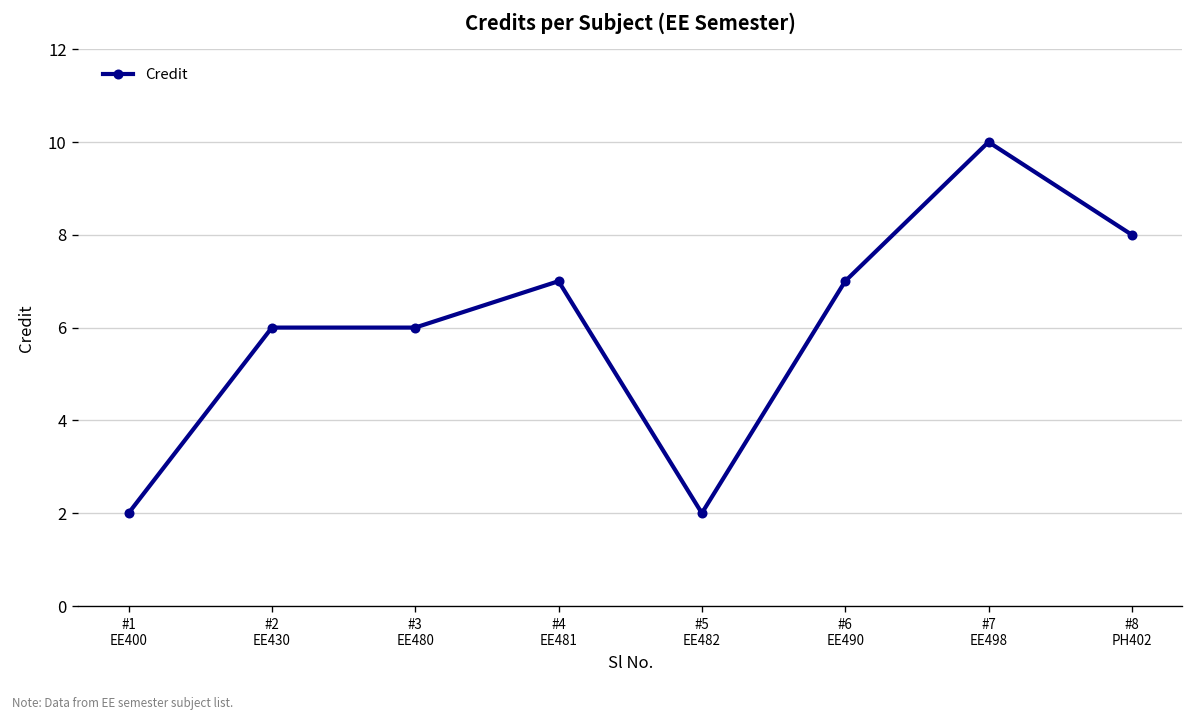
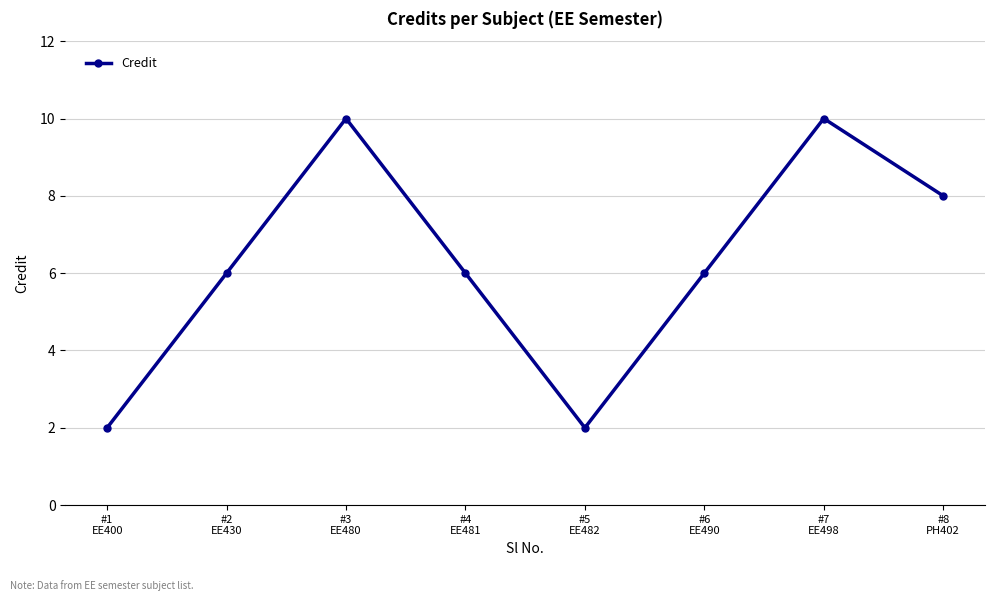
#3 EE480: 6 -> 10
#4 EE481: 7 -> 6
#6 EE490: 7 -> 6
